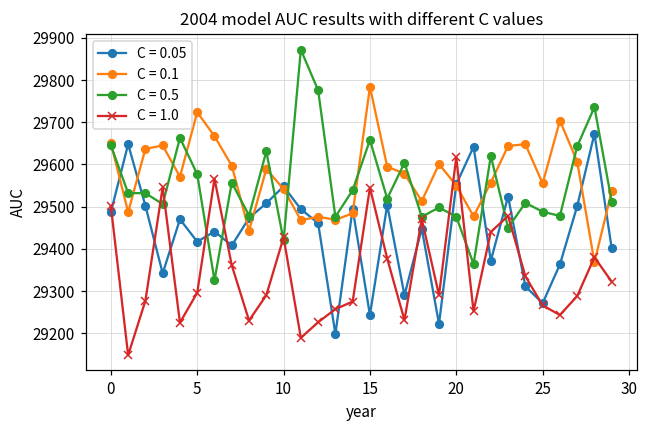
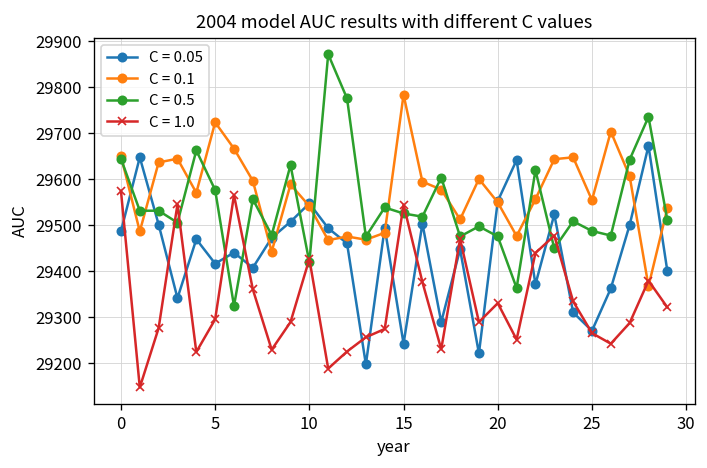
C = 1.0, 0: 29500 -> 29580
C = 0.5, 15: 29660 -> 29530
C = 1.0, 20: 29620 -> 29330
